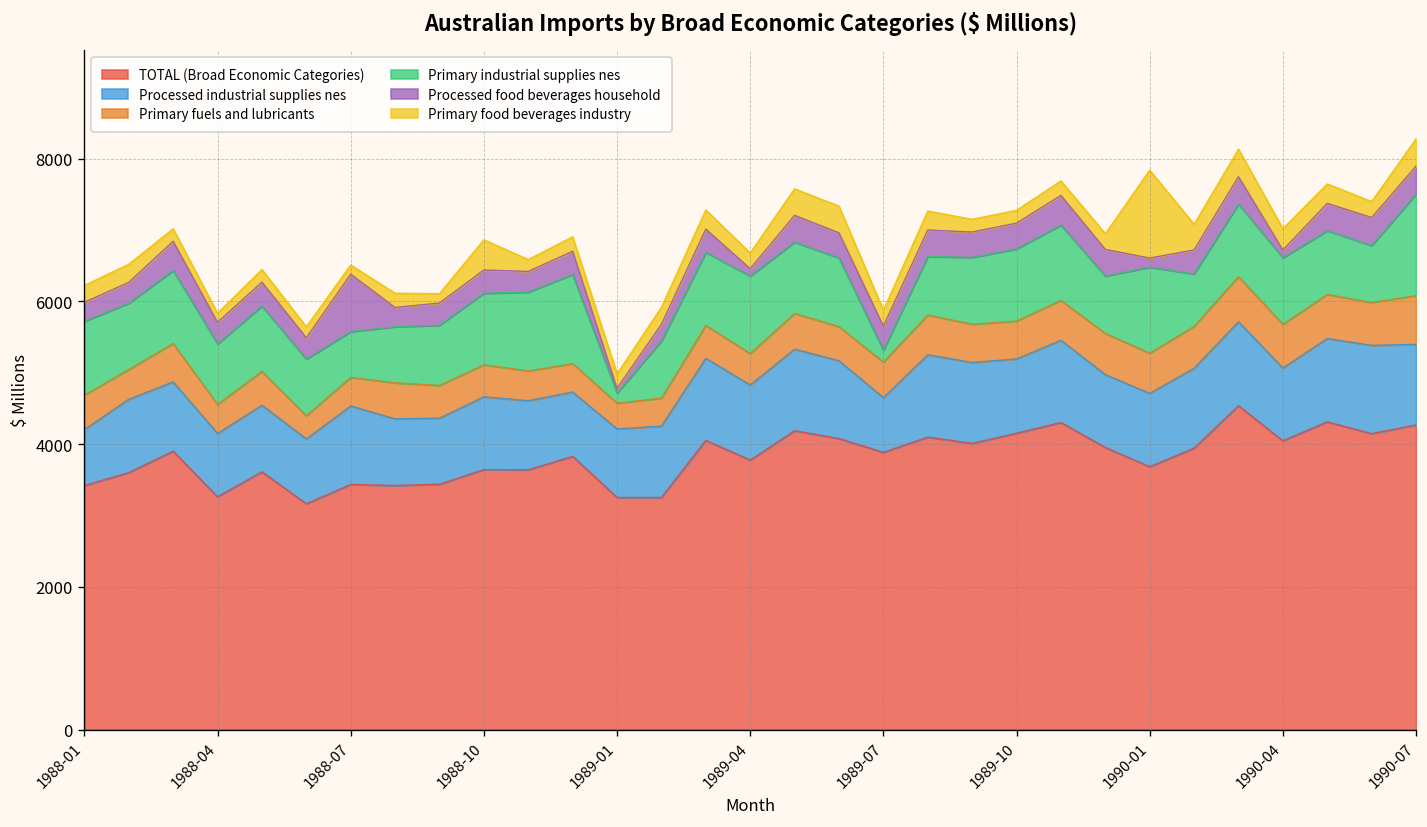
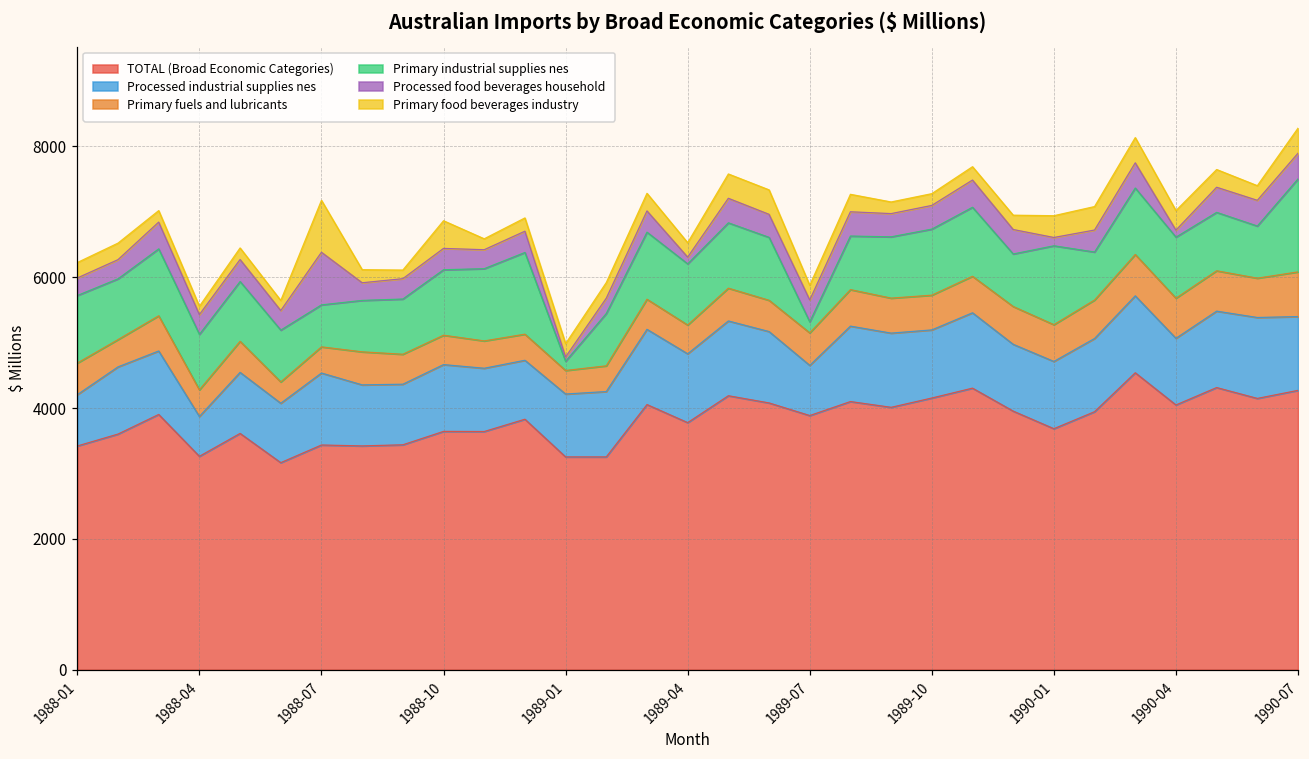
Processed industrial supplies nes, 1988-04: 900 -> 600
Primary food beverages industry, 1988-07: 100 -> 800
Primary industrial supplies nes, 1989-04: 1100 -> 900
Primary food beverages industry, 1990-01: 1200 -> 300
